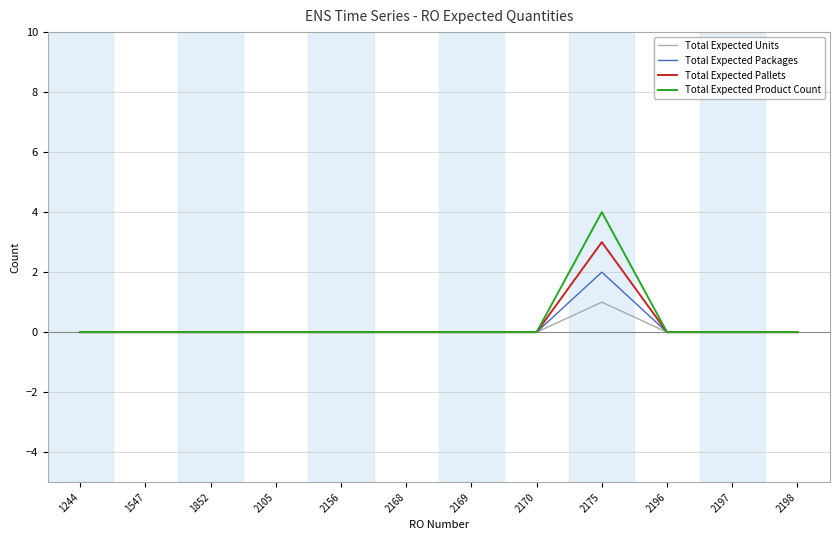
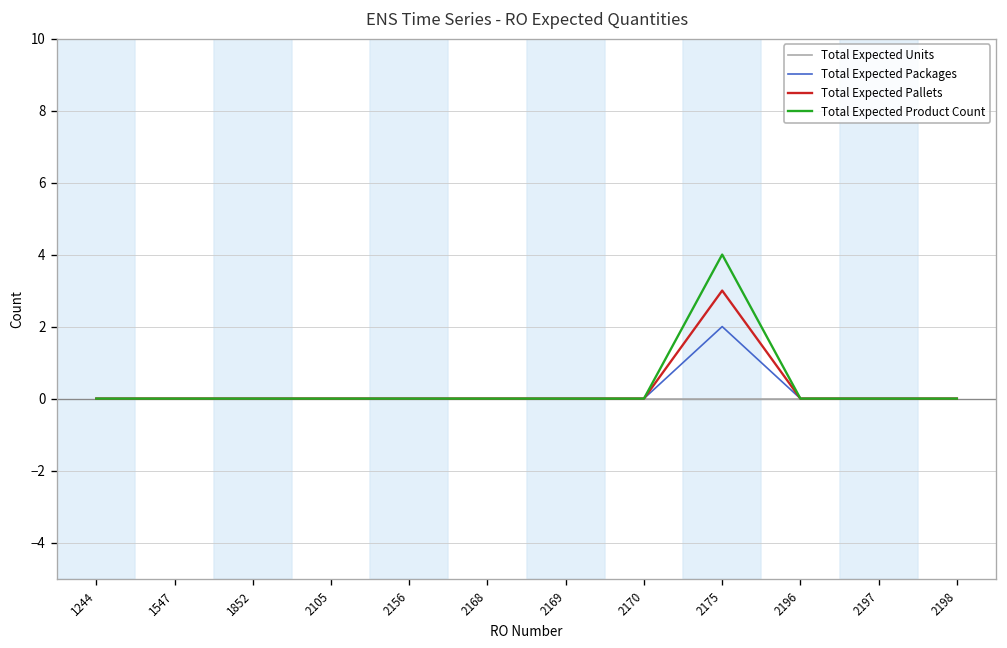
Total Expected Units, 2175: 1 -> 0
